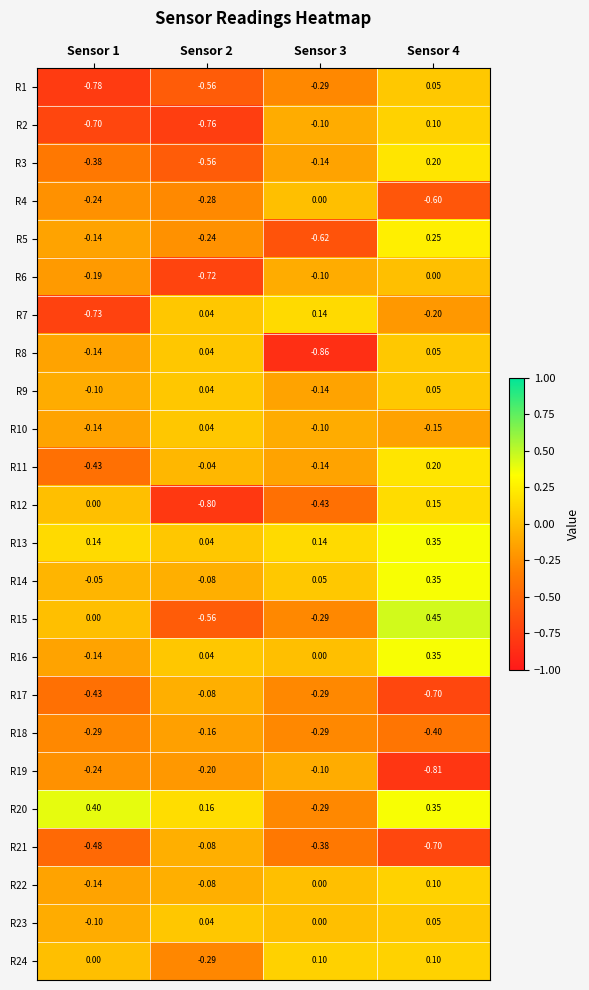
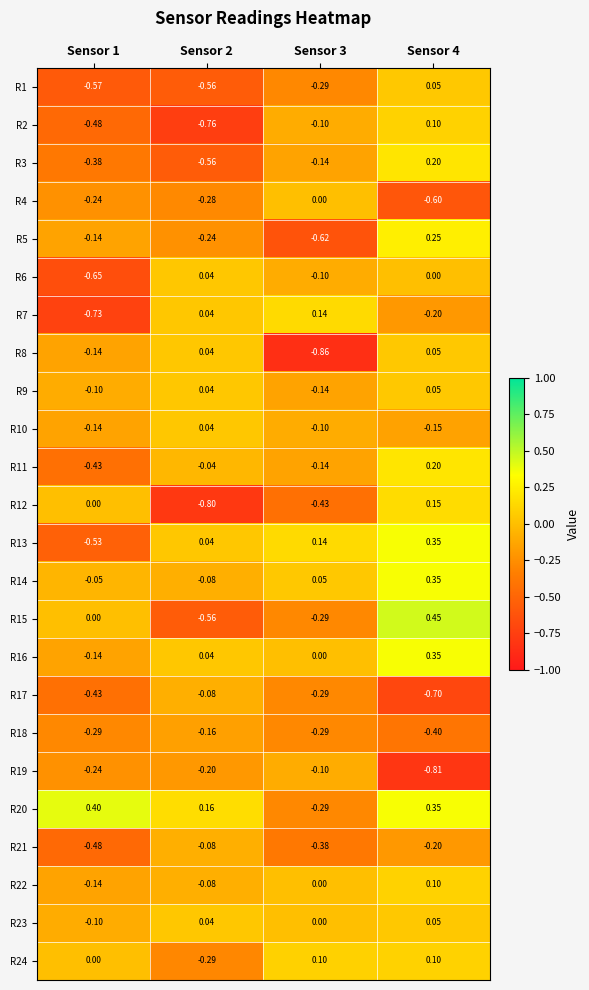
R1, Sensor 1: -0.78 -> -0.57
R2, Sensor 1: -0.70 -> -0.48
R6, Sensor 1: -0.19 -> -0.65
R6, Sensor 2: -0.72 -> 0.04
R13, Sensor 1: 0.14 -> -0.53
R21, Sensor 4: -0.70 -> -0.20
